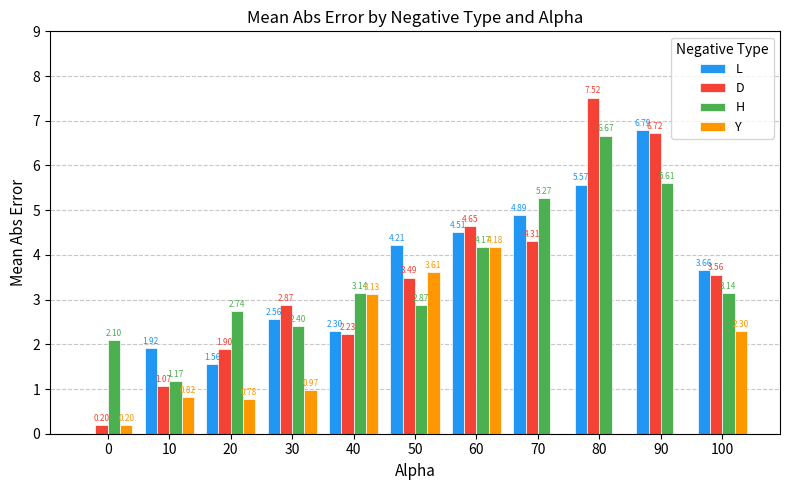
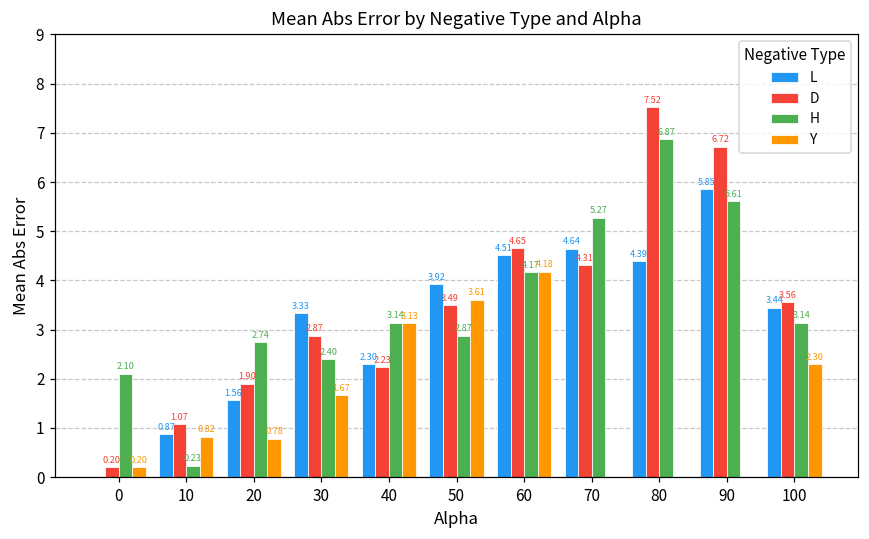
L, 10: 1.92 -> 0.87
H, 10: 1.17 -> 0.23
L, 30: 2.56 -> 3.33
Y, 30: 0.97 -> 1.67
L, 50: 4.21 -> 3.92
L, 70: 4.89 -> 4.64
L, 80: 5.57 -> 4.39
H, 80: 6.67 -> 6.87
L, 90: 6.79 -> 5.85
L, 100: 3.66 -> 3.44
